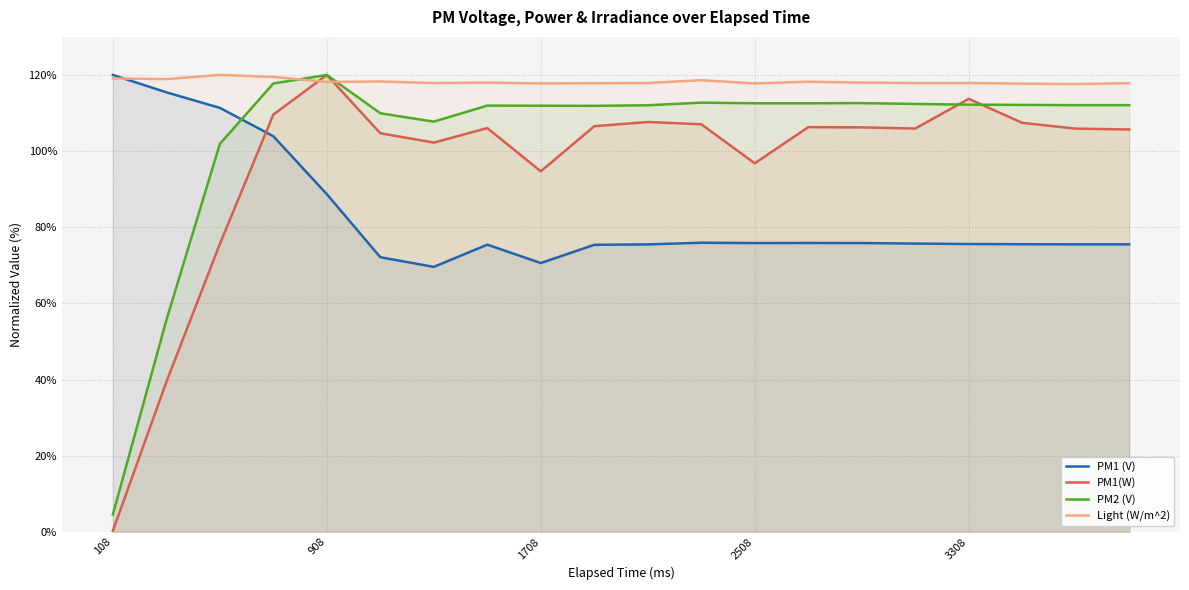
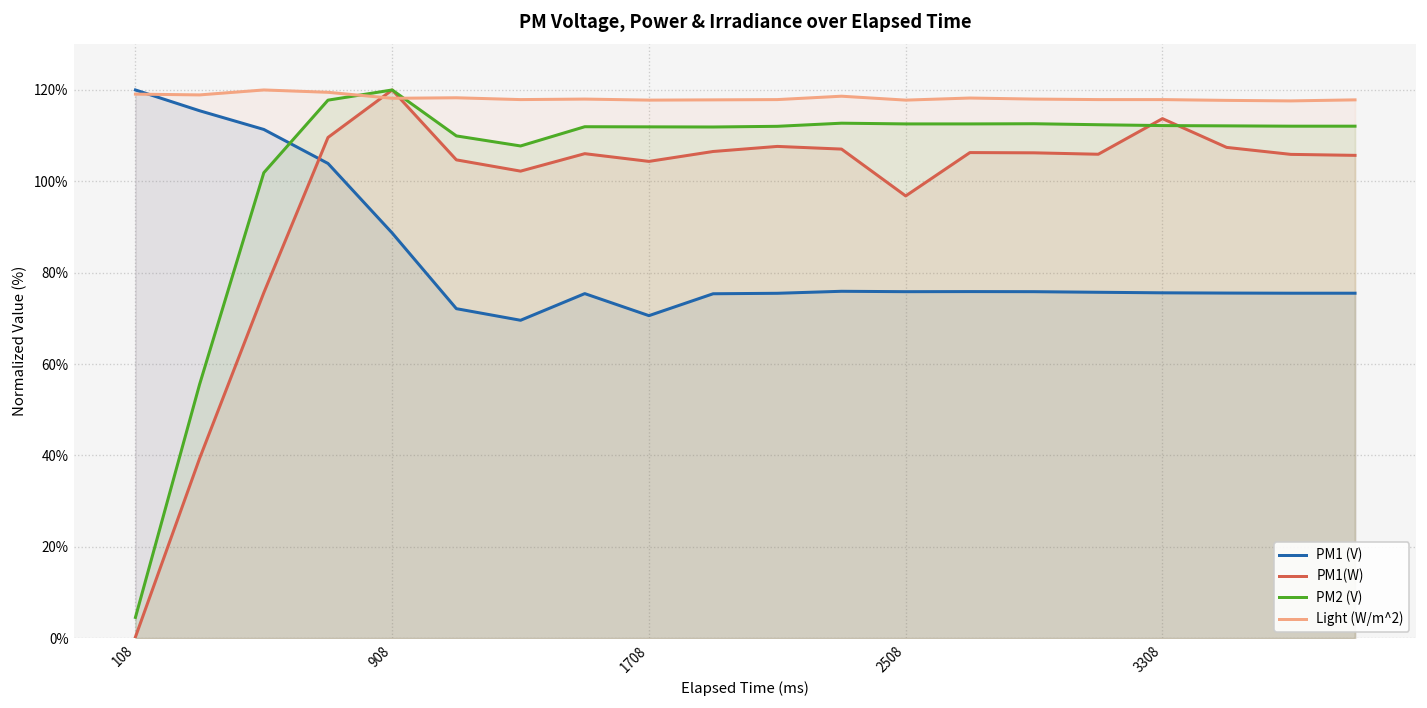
PM1(W), 1708: 95% -> 104%
